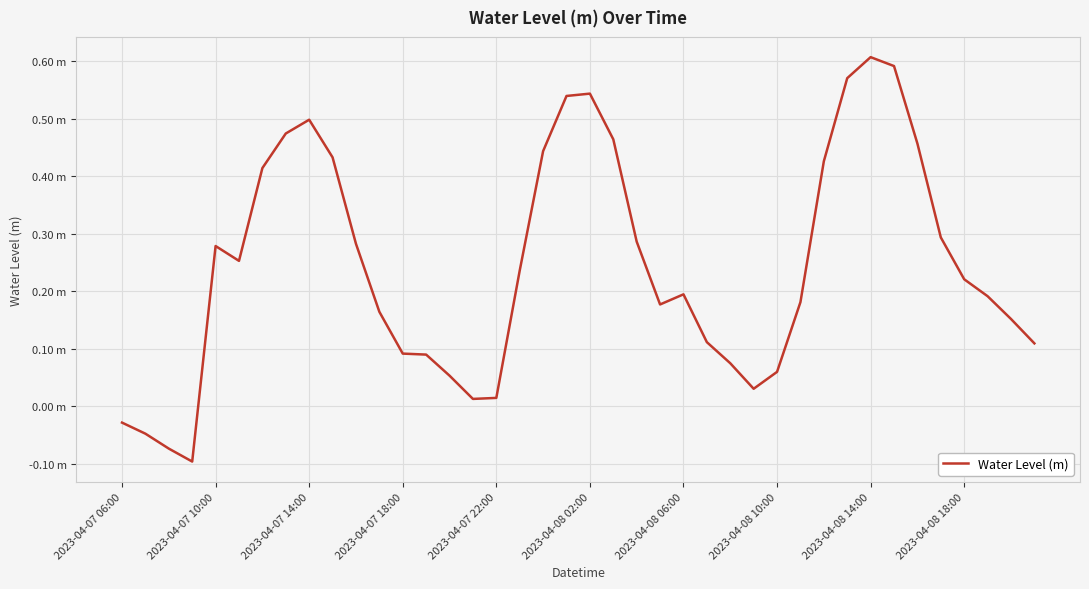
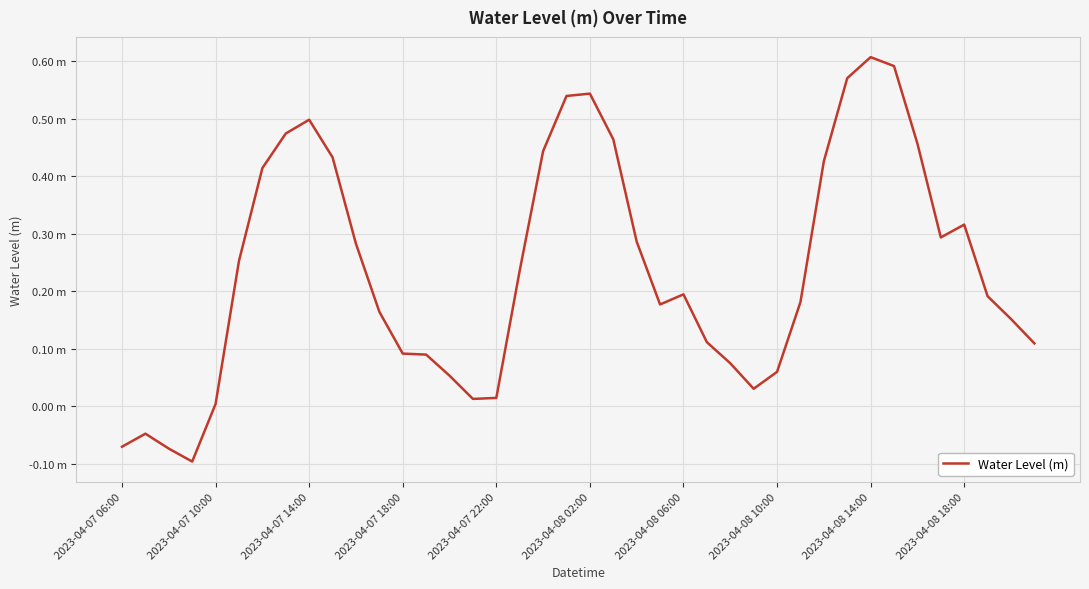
2023-04-07 06:00: -0.03 m -> -0.07 m
2023-04-07 10:00: 0.28 m -> 0.00 m
2023-04-08 18:00: 0.22 m -> 0.32 m
